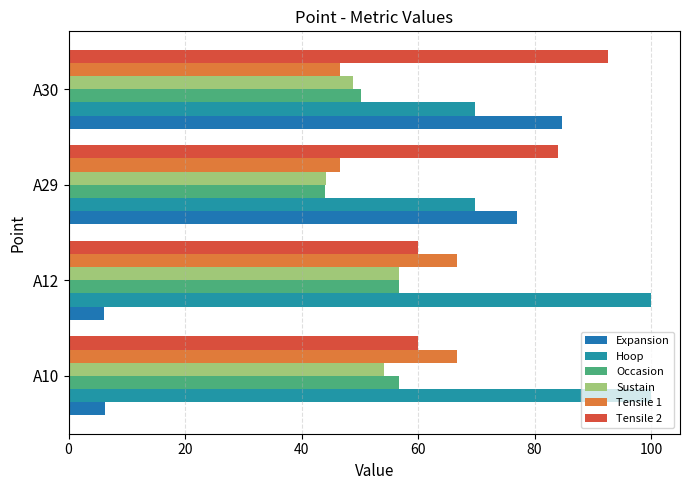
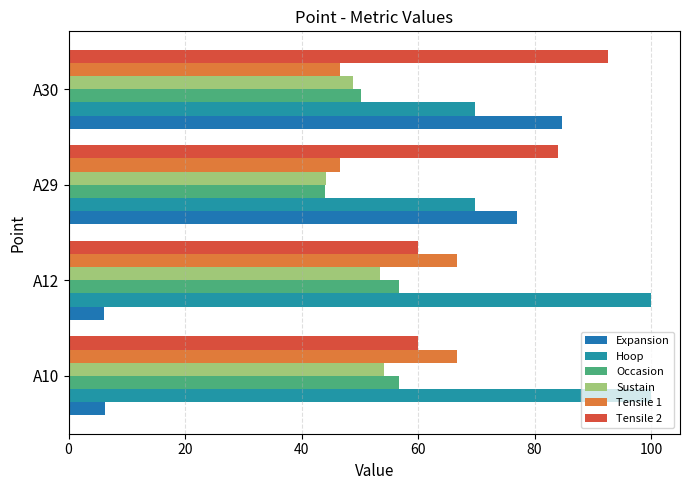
Sustain, A12: 57 -> 53
